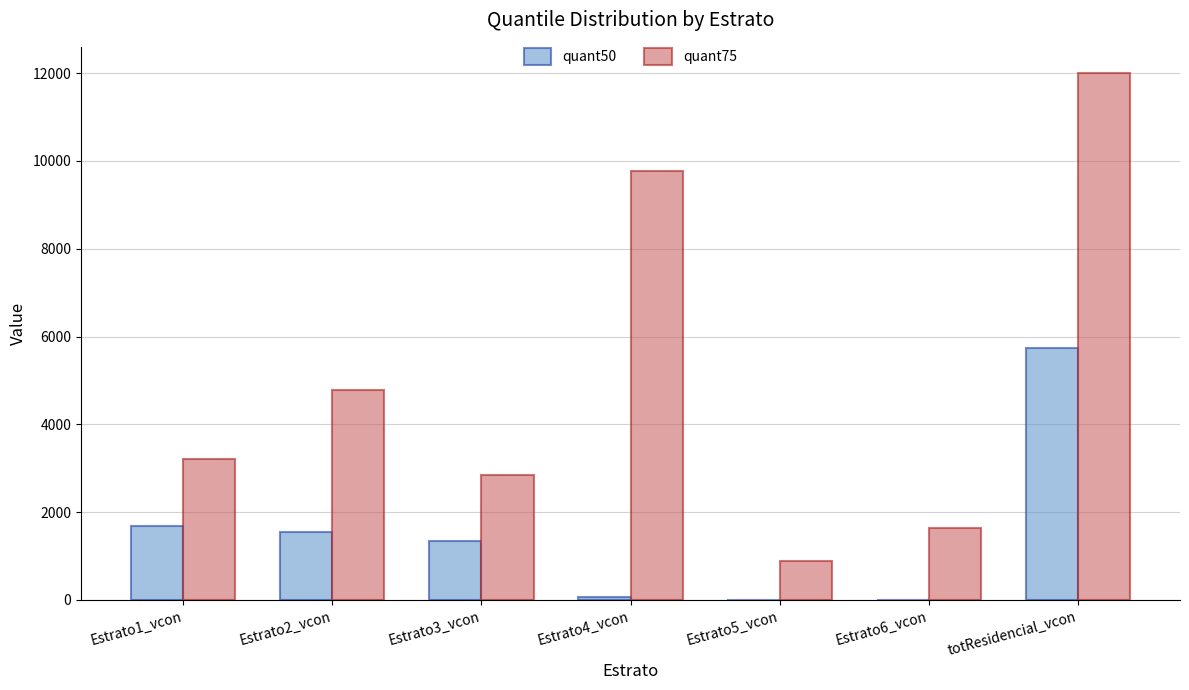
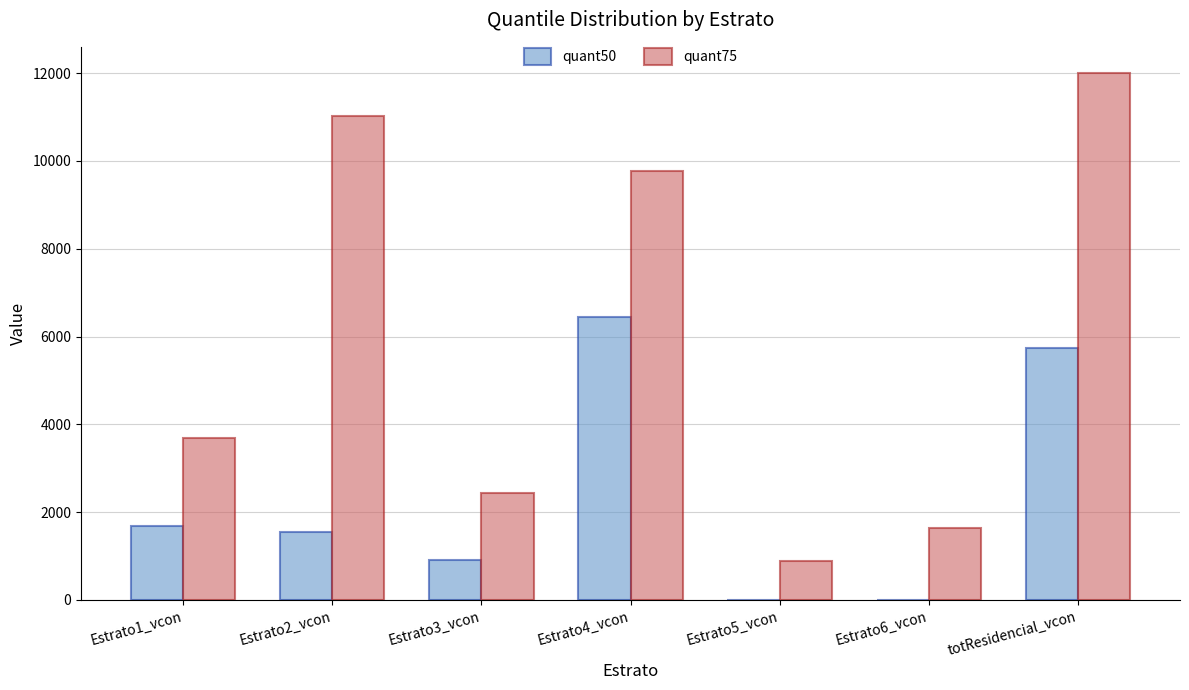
quant75, Estrato1_vcon: 3200 -> 3700
quant75, Estrato2_vcon: 4800 -> 11000
quant50, Estrato3_vcon: 1300 -> 900
quant75, Estrato3_vcon: 2900 -> 2400
quant50, Estrato4_vcon: 100 -> 6400
